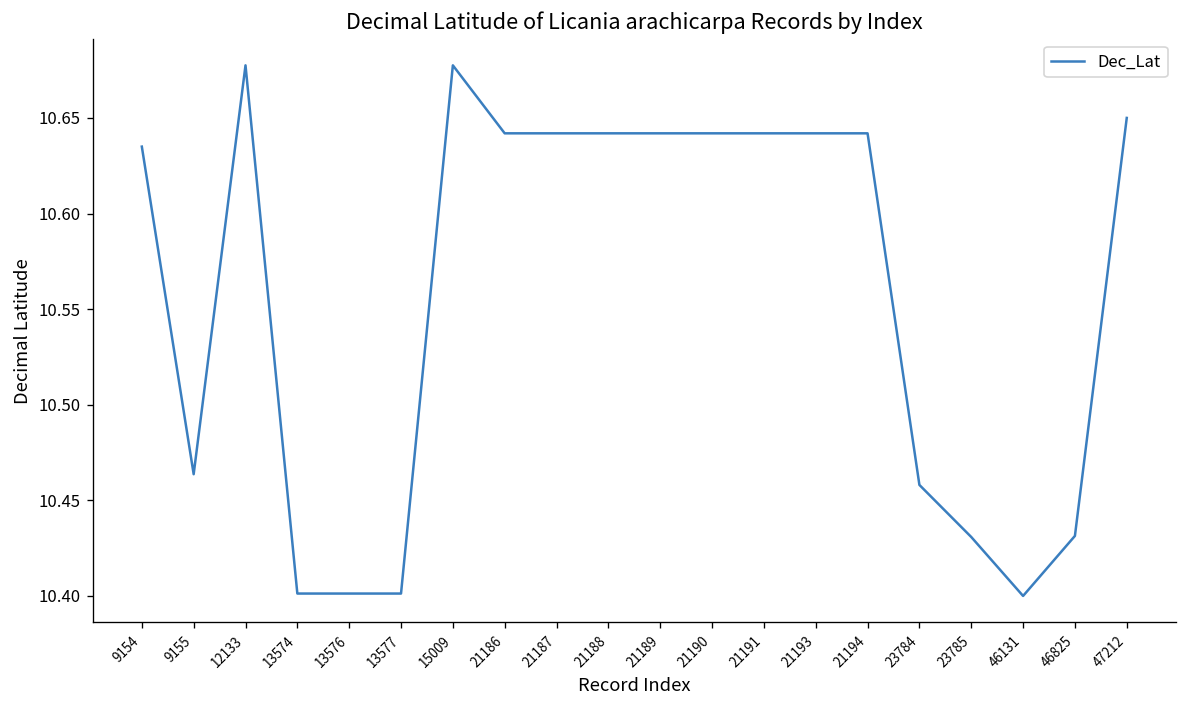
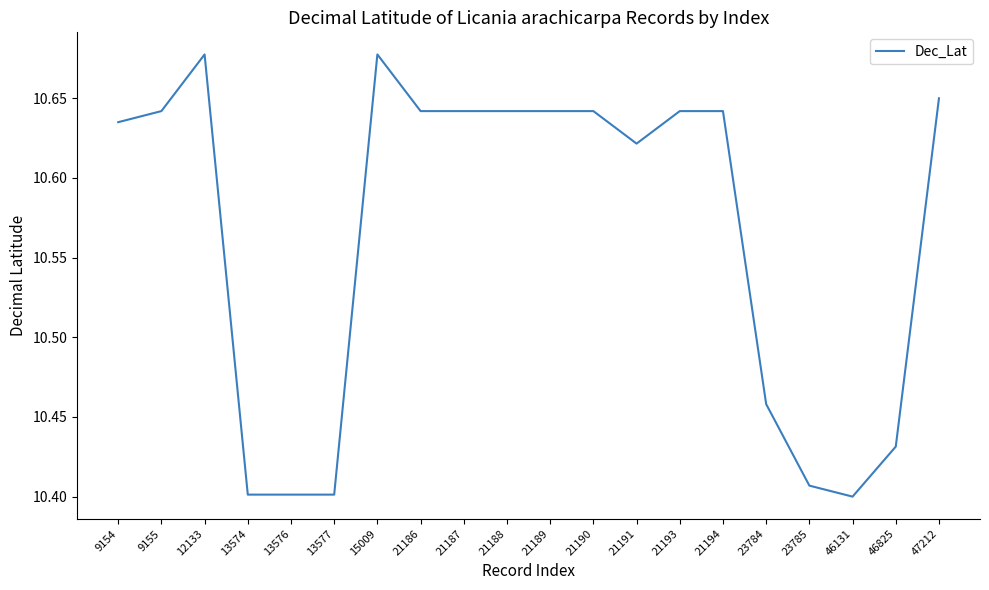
9155: 10.464 -> 10.642
21191: 10.642 -> 10.622
23785: 10.431 -> 10.407
